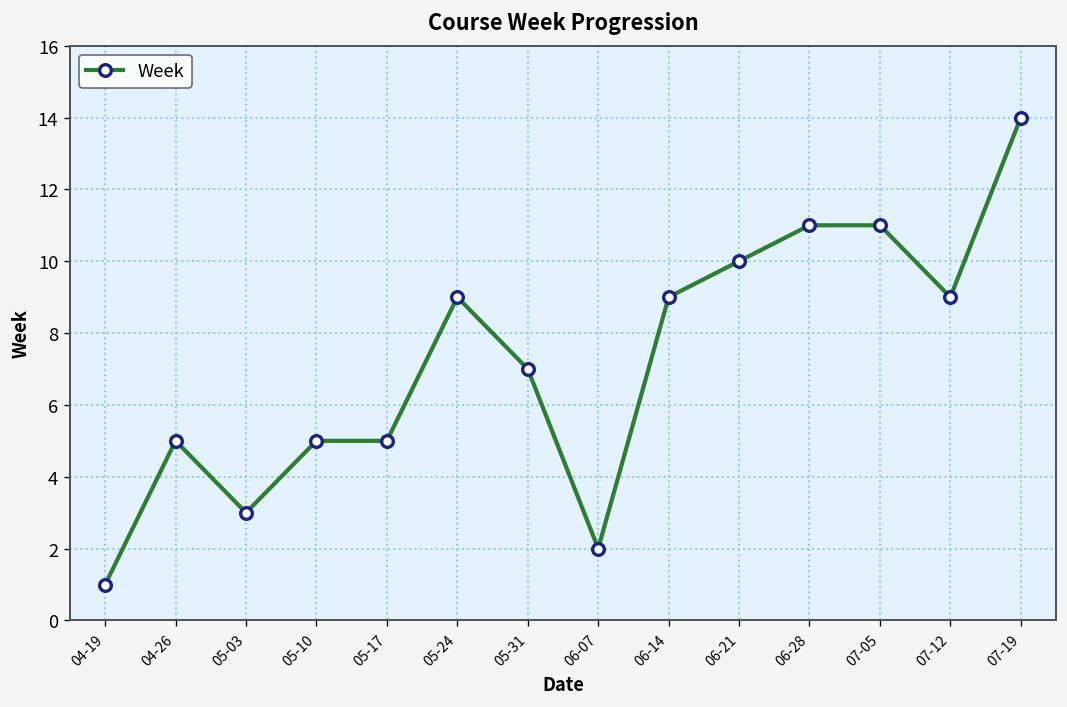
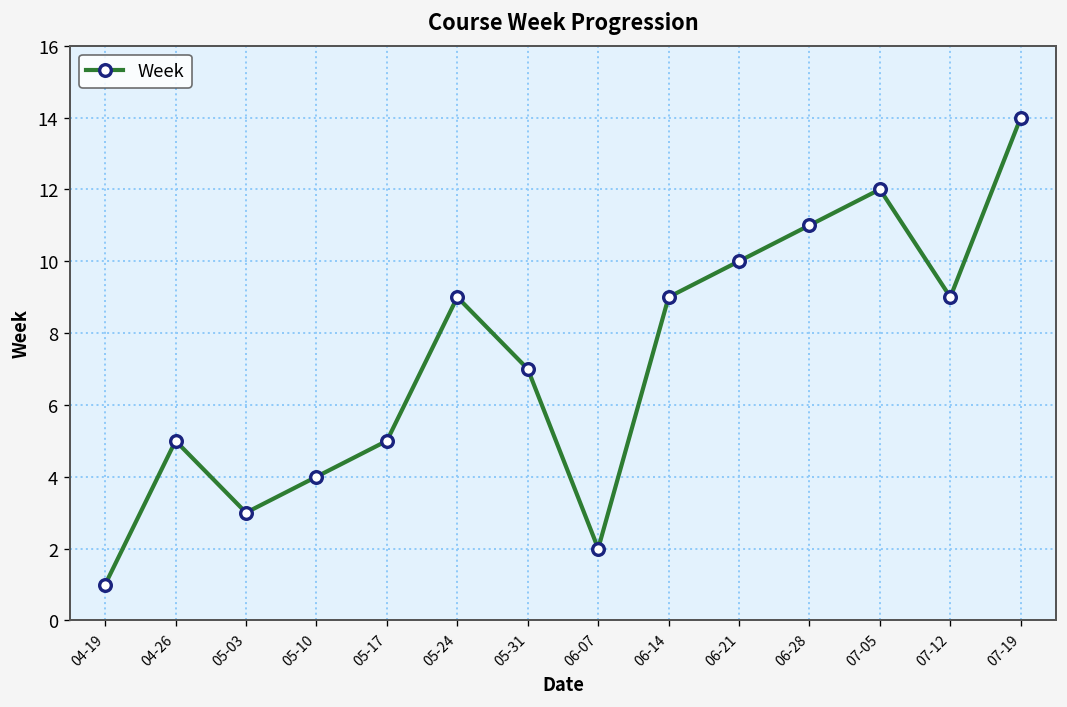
05-10: 5 -> 4
07-05: 11 -> 12
